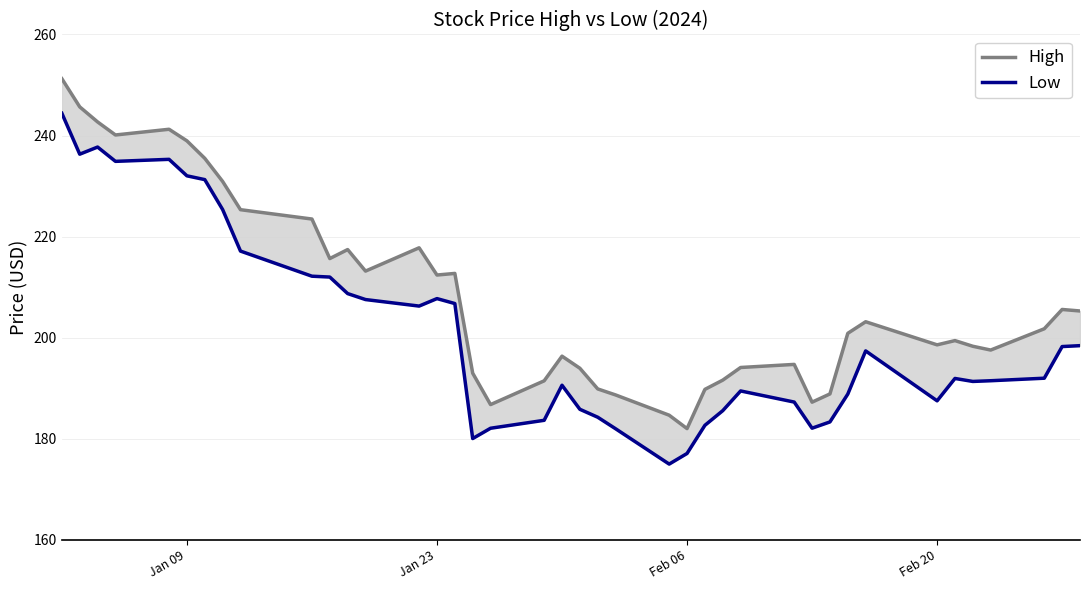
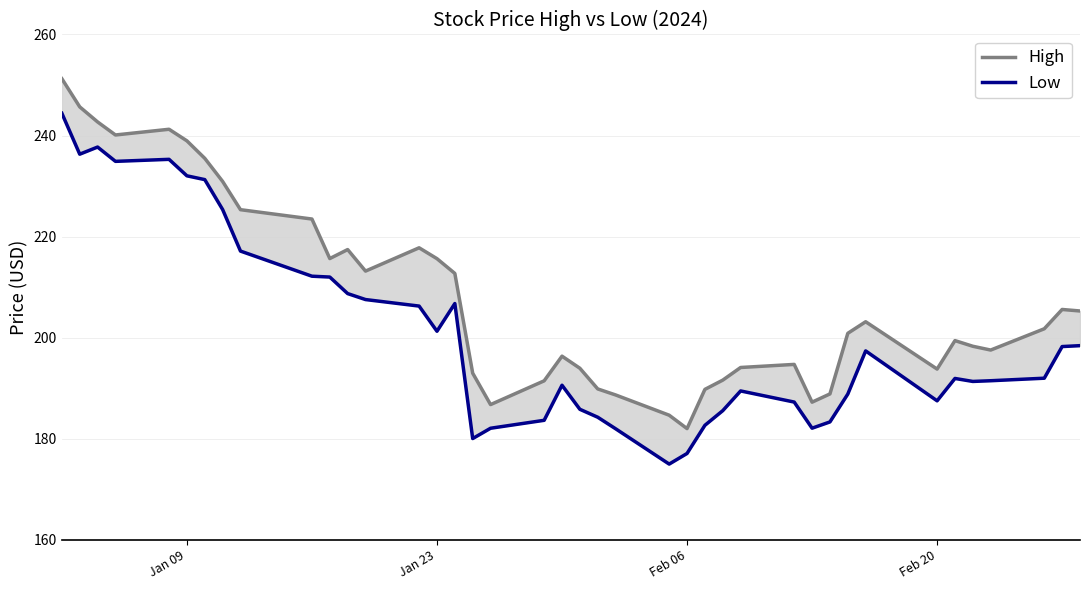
High, Jan 23: 212 -> 216
Low, Jan 23: 208 -> 201
High, Feb 20: 199 -> 194
